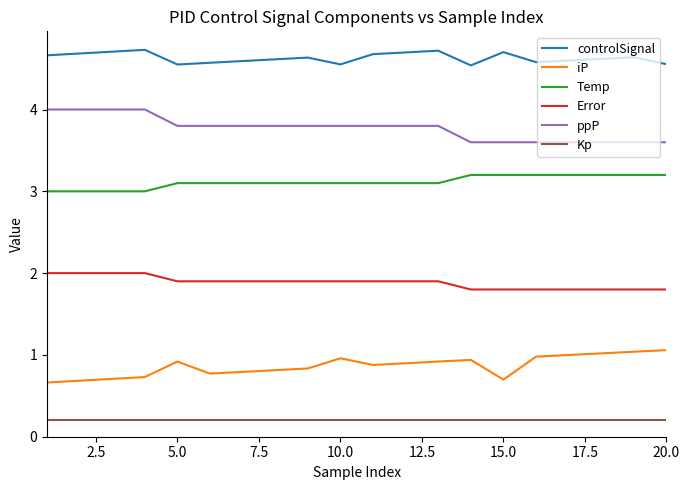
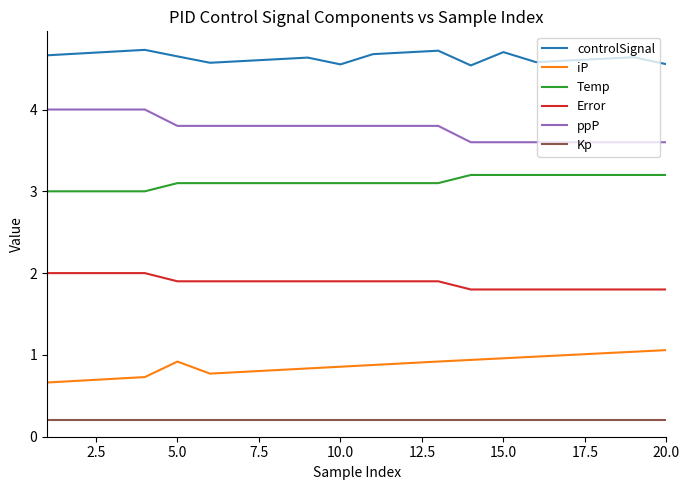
controlSignal, 5.0: 4.55 -> 4.65
iP, 10.0: 1.0 -> 0.9
iP, 15.0: 0.7 -> 1.0
